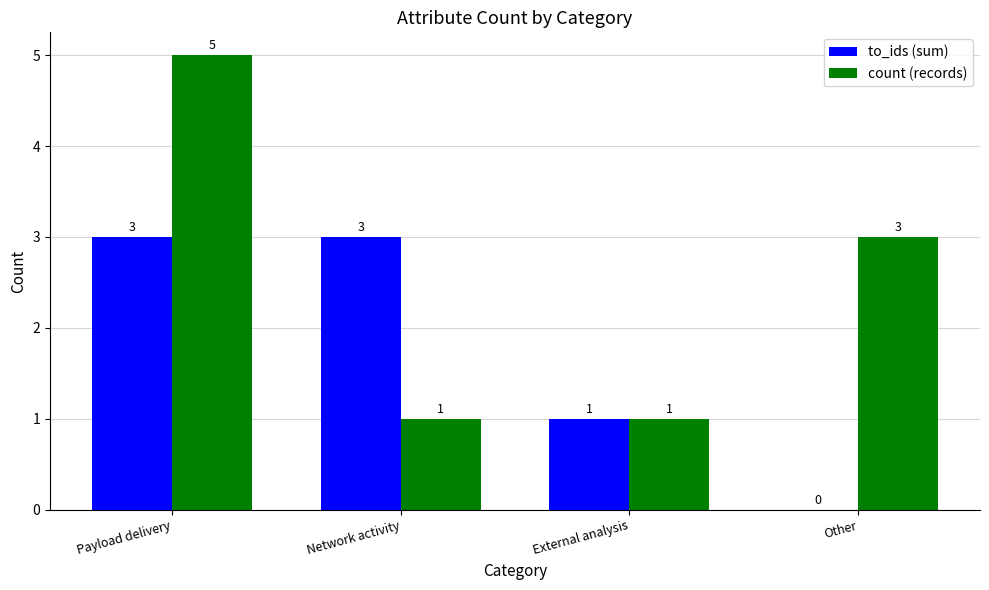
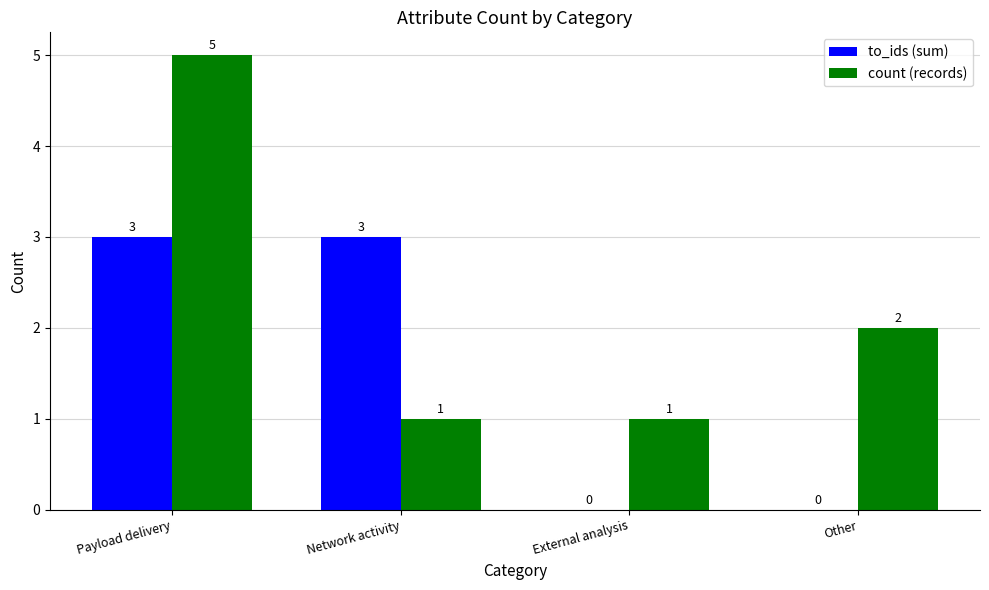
to_ids (sum), External analysis: 1 -> 0
count (records), Other: 3 -> 2
